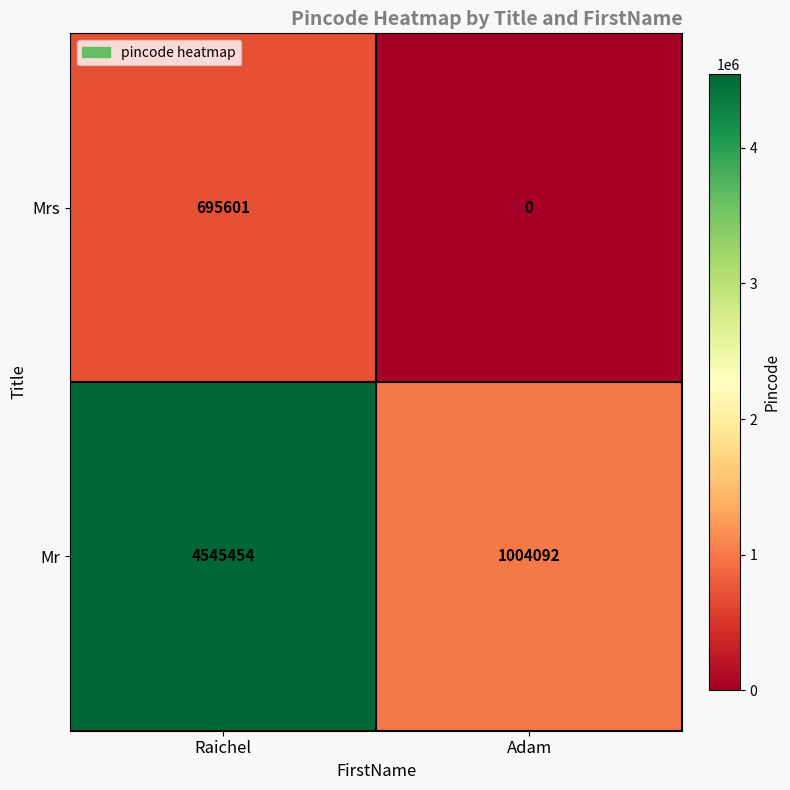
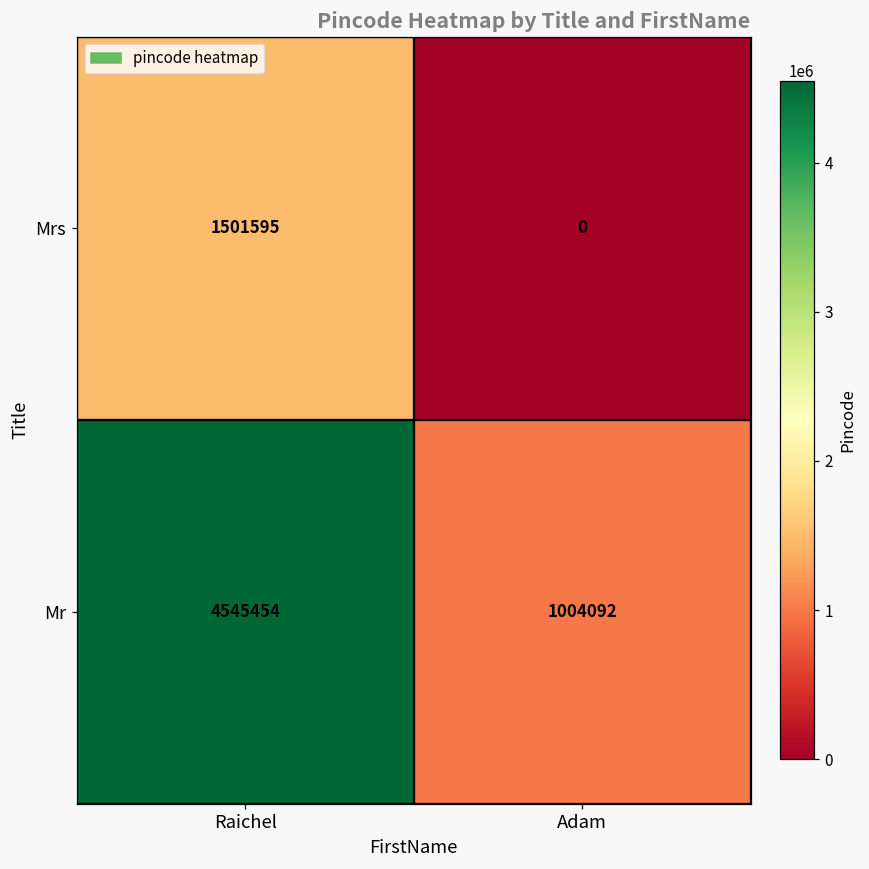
Mrs, Raichel: 695601 -> 1501595
